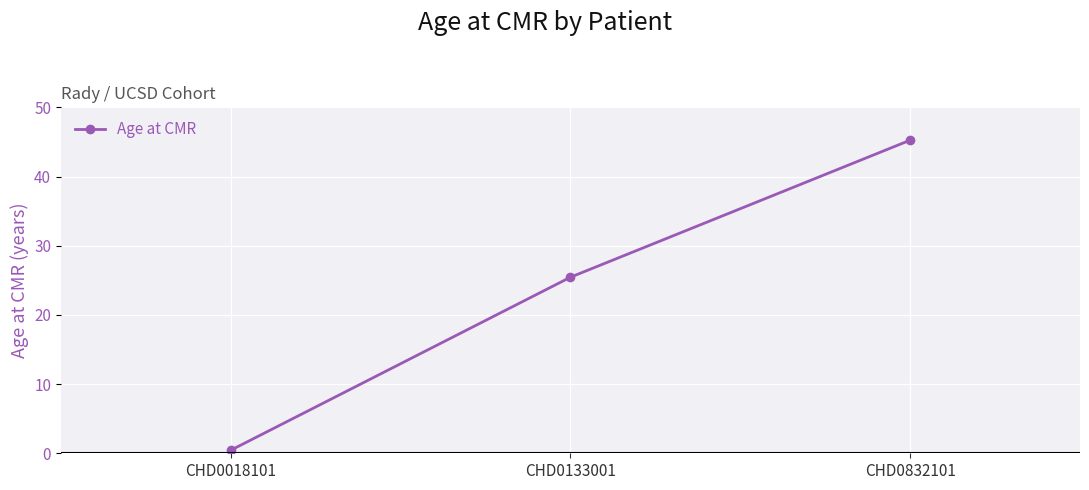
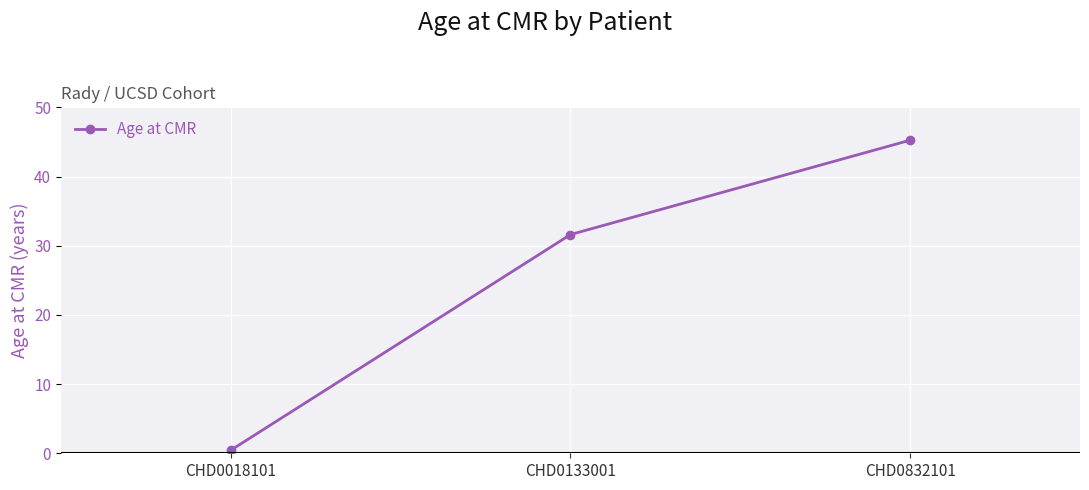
CHD0133001: 25 -> 32
